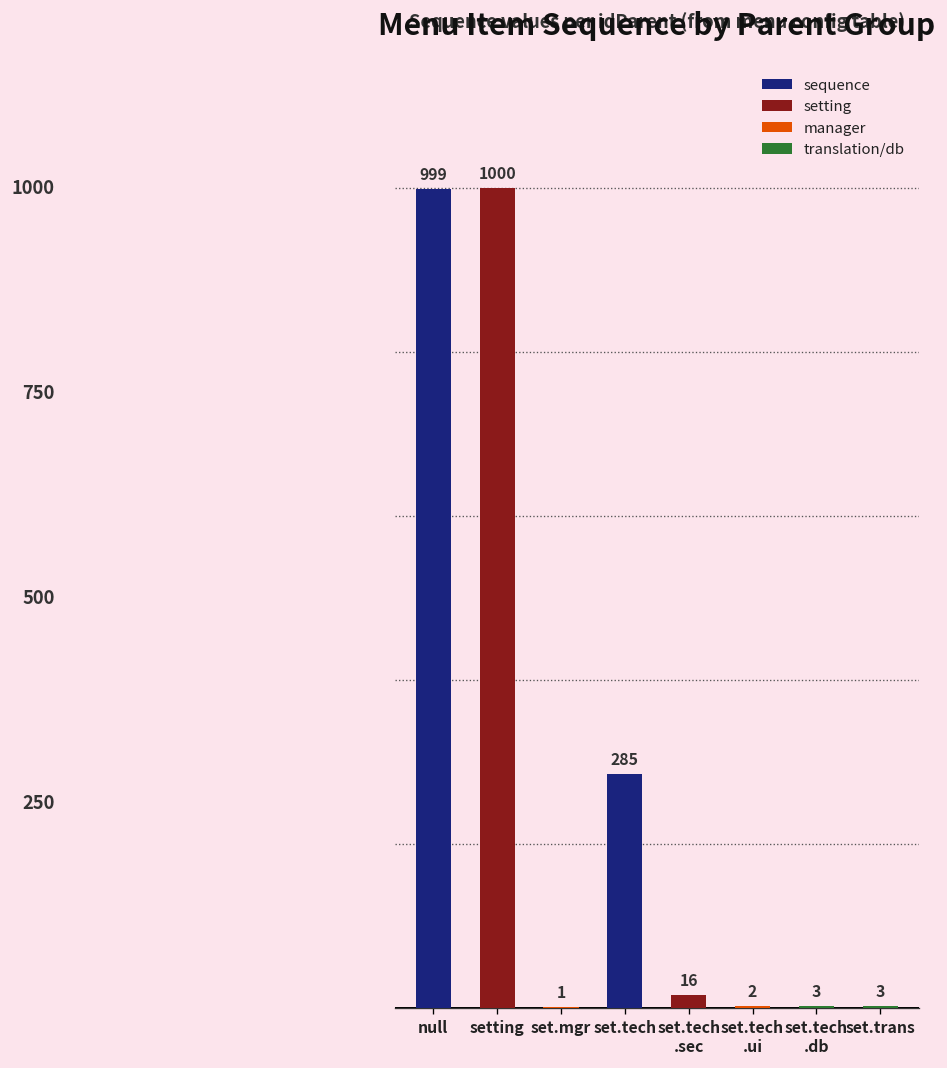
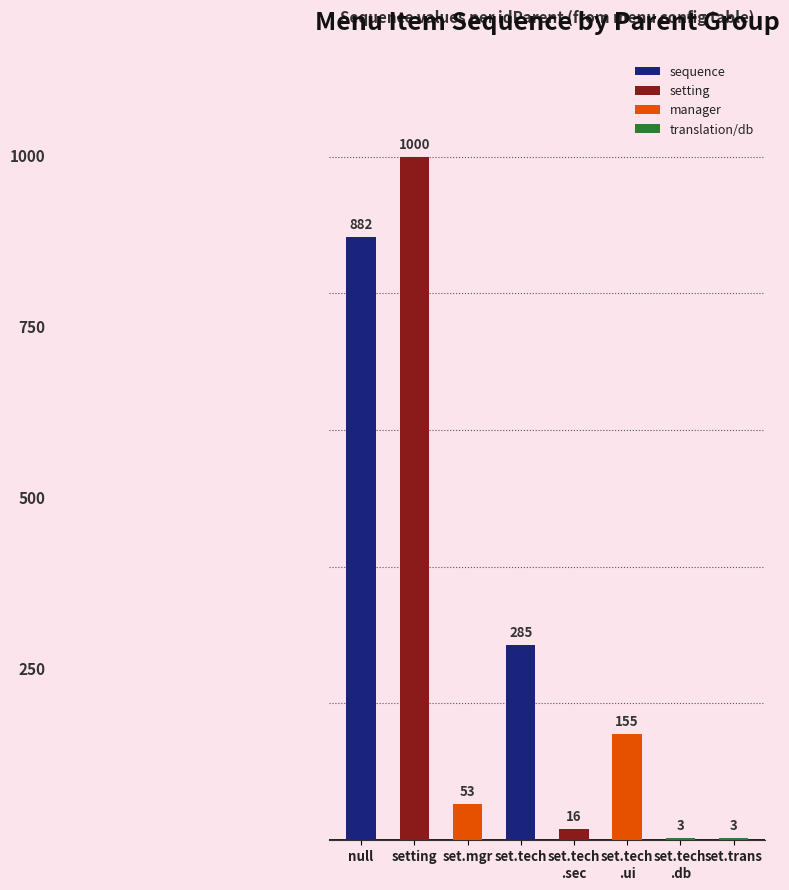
null: 999 -> 882
set.mgr: 1 -> 53
set.tech .ui: 2 -> 155
